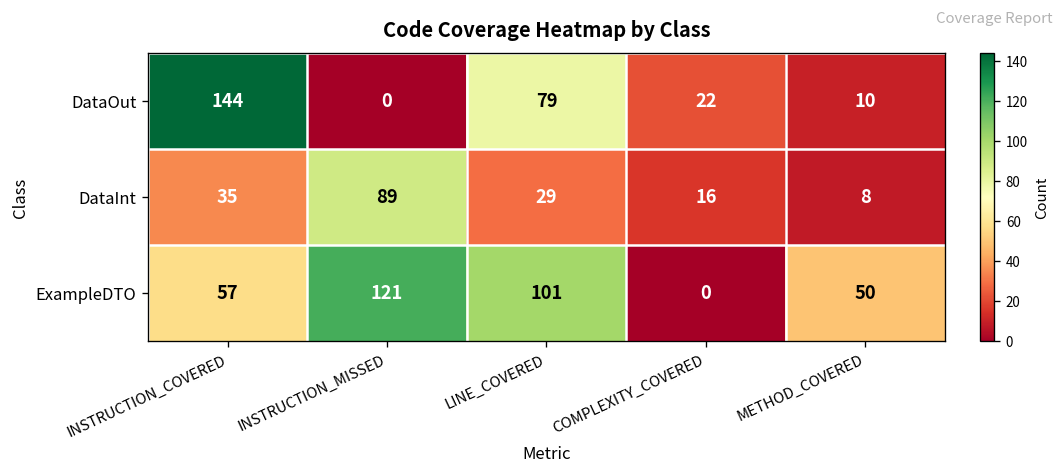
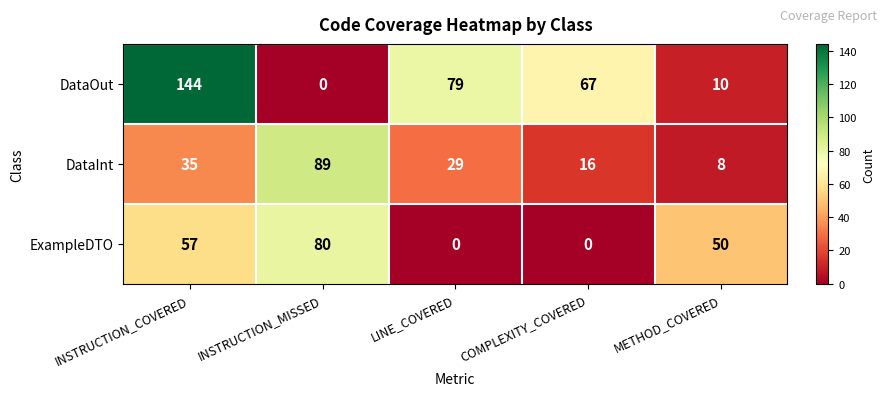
DataOut, COMPLEXITY_COVERED: 22 -> 67
ExampleDTO, INSTRUCTION_MISSED: 121 -> 80
ExampleDTO, LINE_COVERED: 101 -> 0
